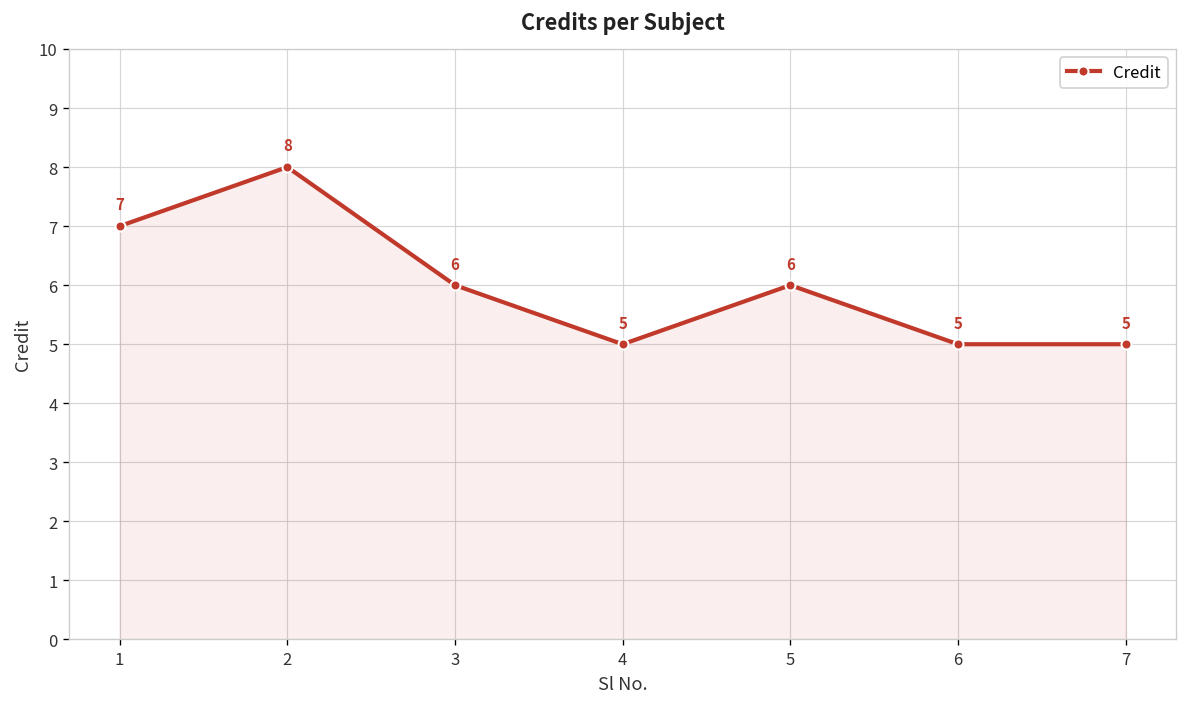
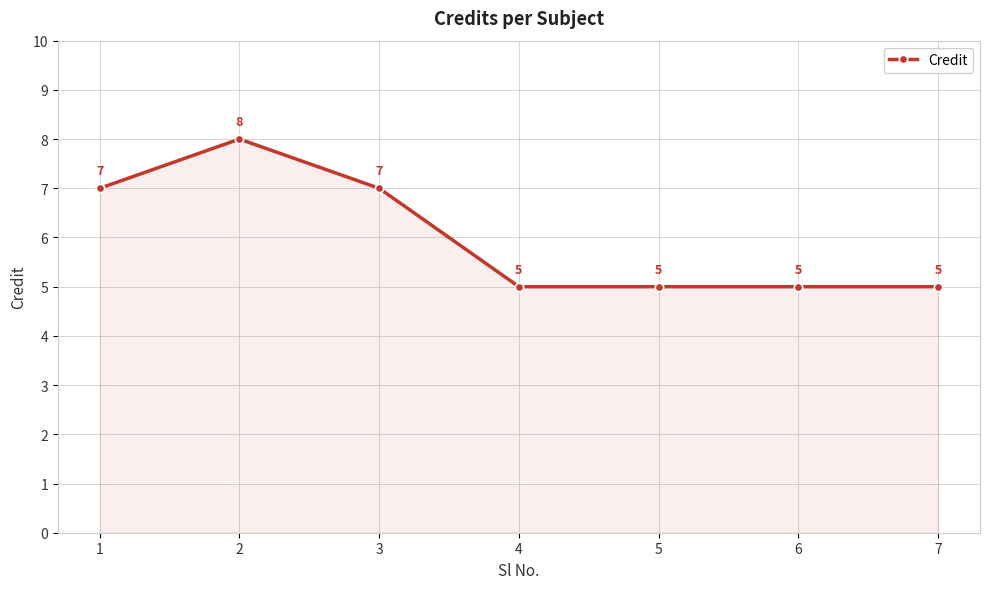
3: 6 -> 7
5: 6 -> 5
